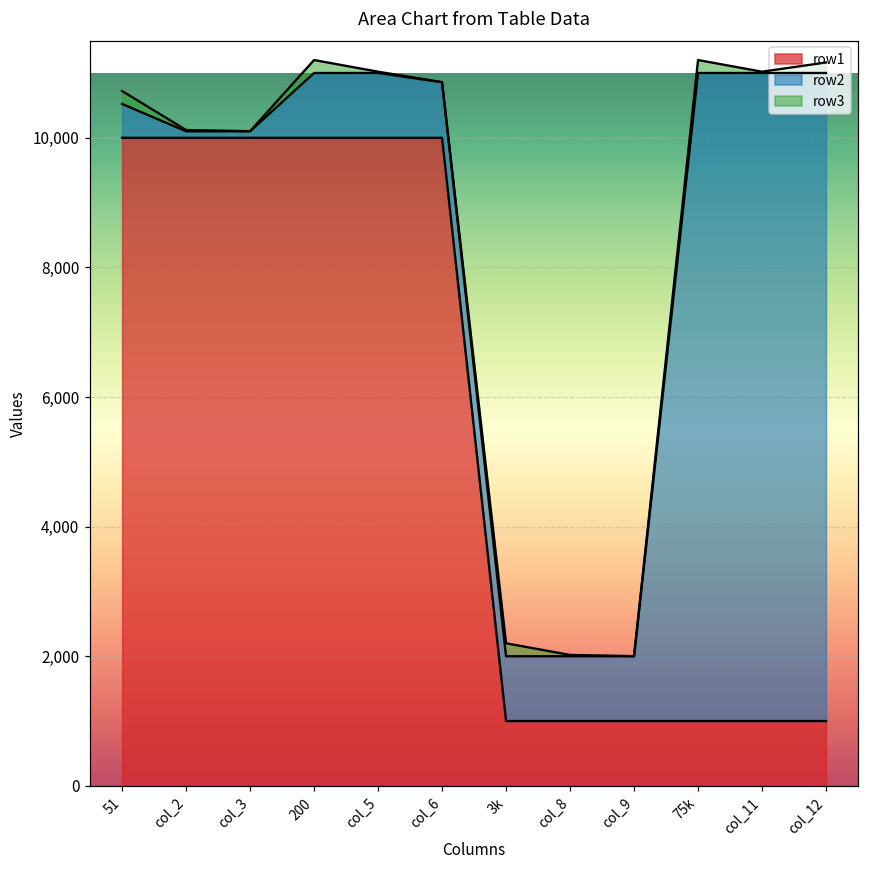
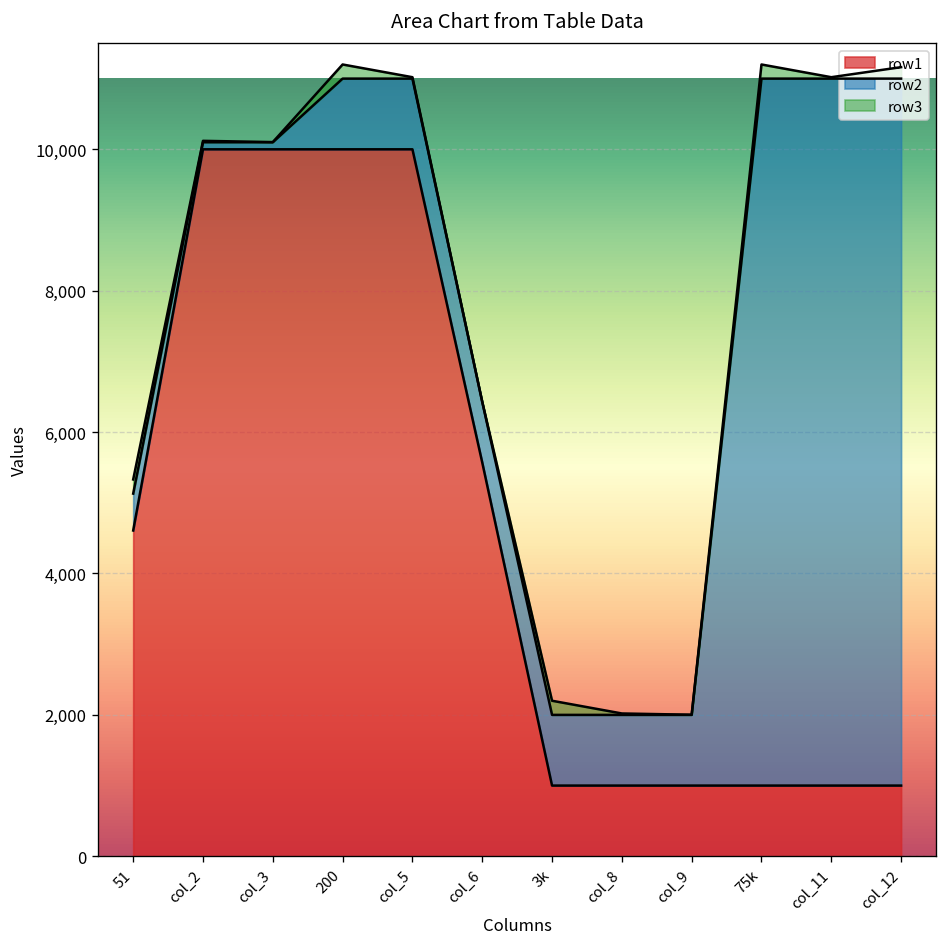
row1, 51: 10,000 -> 4,600
row1, col_6: 10,000 -> 5,600
